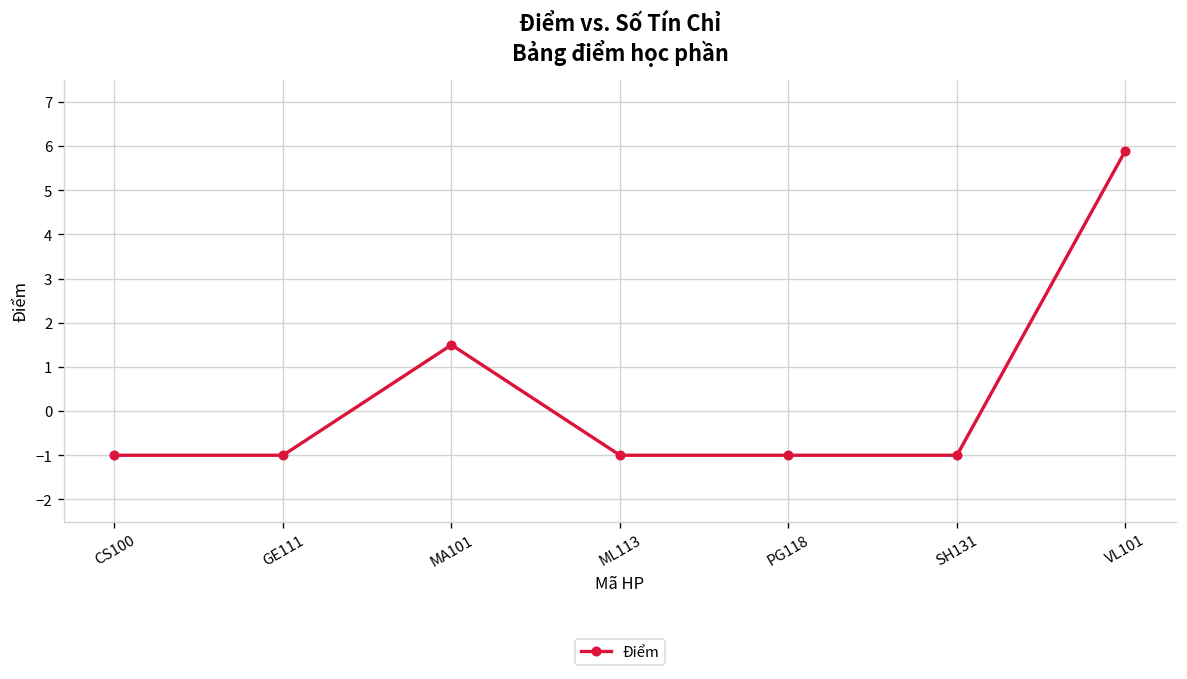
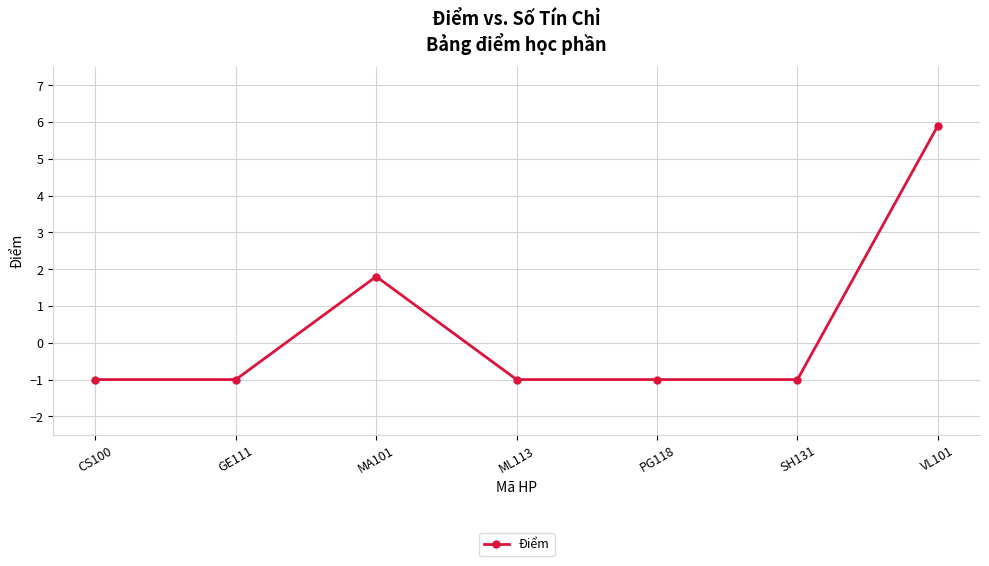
MA101: 1.5 -> 1.8
